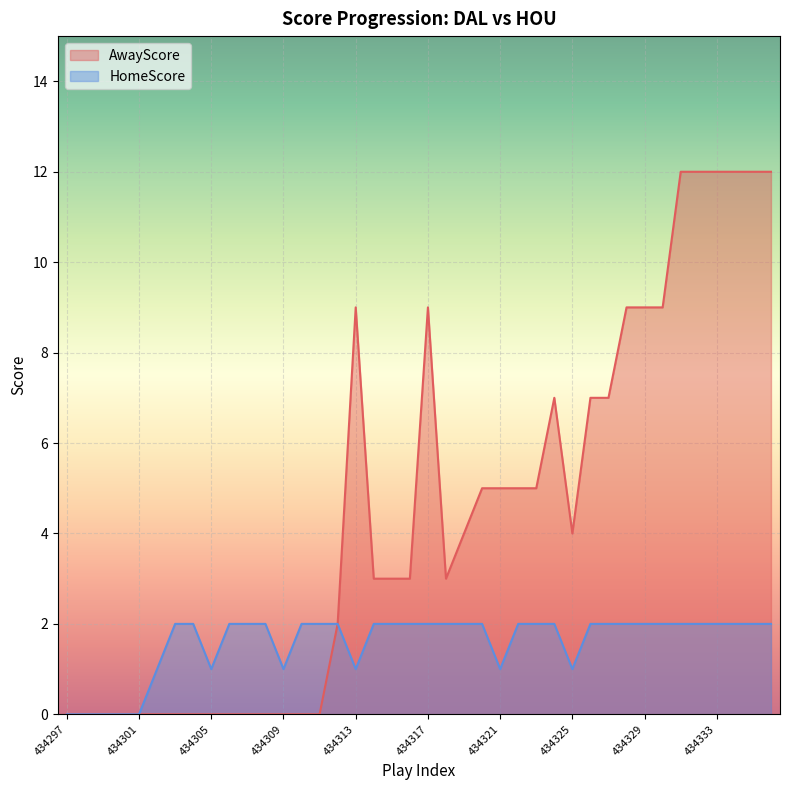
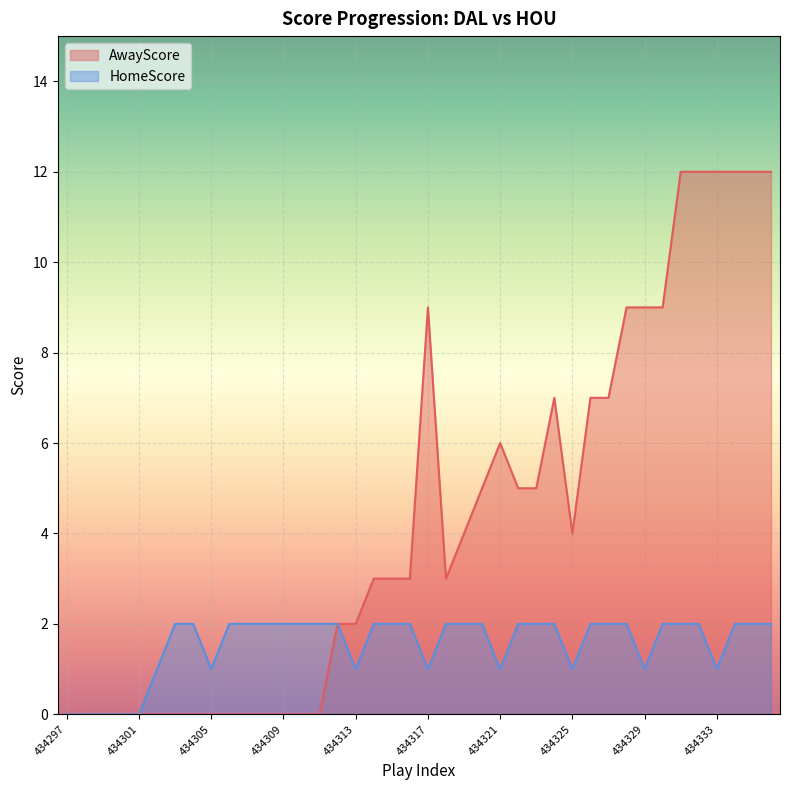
HomeScore, 434309: 1 -> 2
AwayScore, 434313: 9 -> 2
HomeScore, 434317: 2 -> 1
AwayScore, 434321: 5 -> 6
HomeScore, 434329: 2 -> 1
HomeScore, 434333: 2 -> 1
